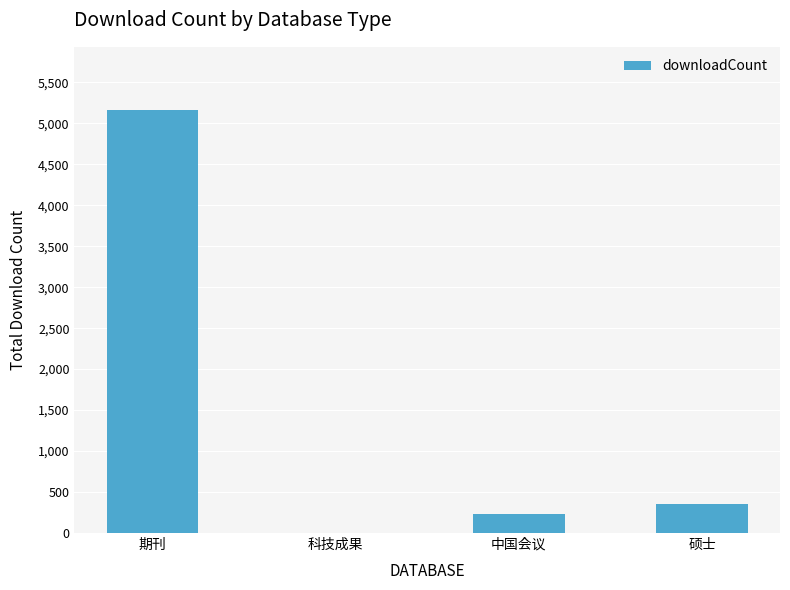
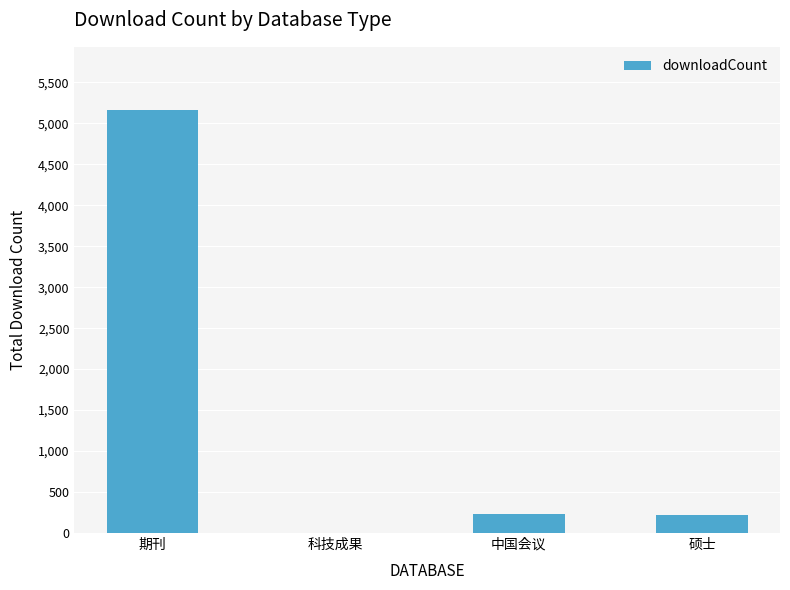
硕士: 400 -> 200
